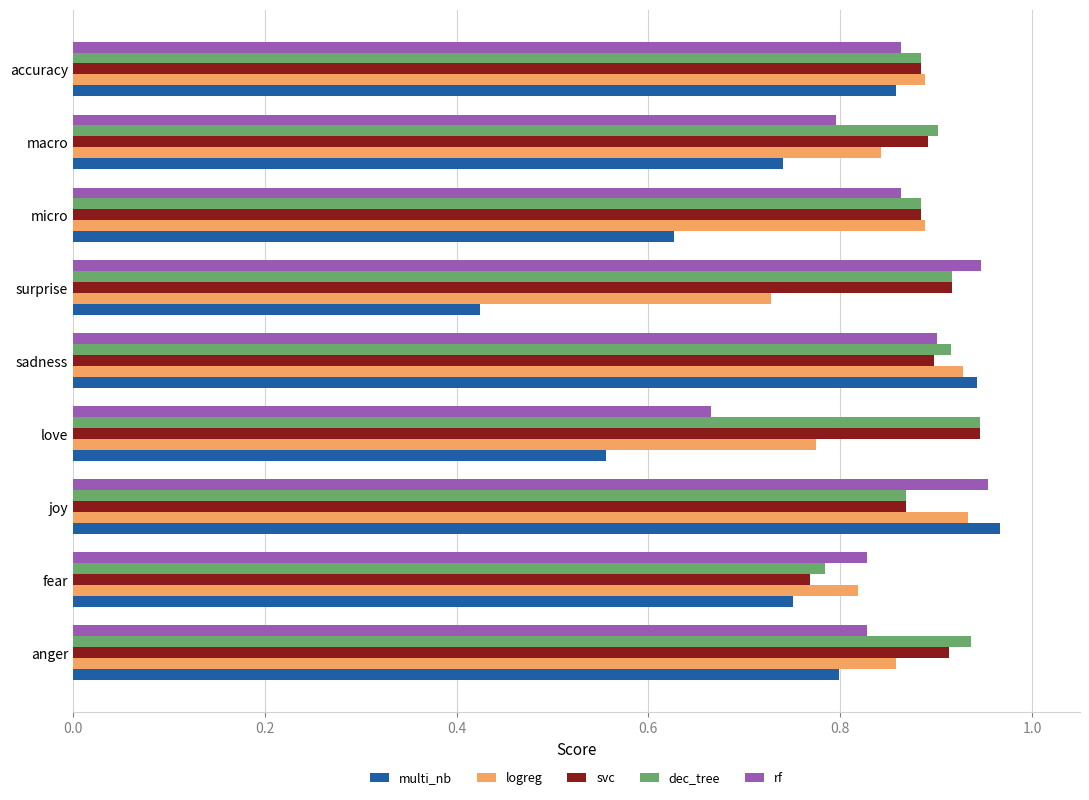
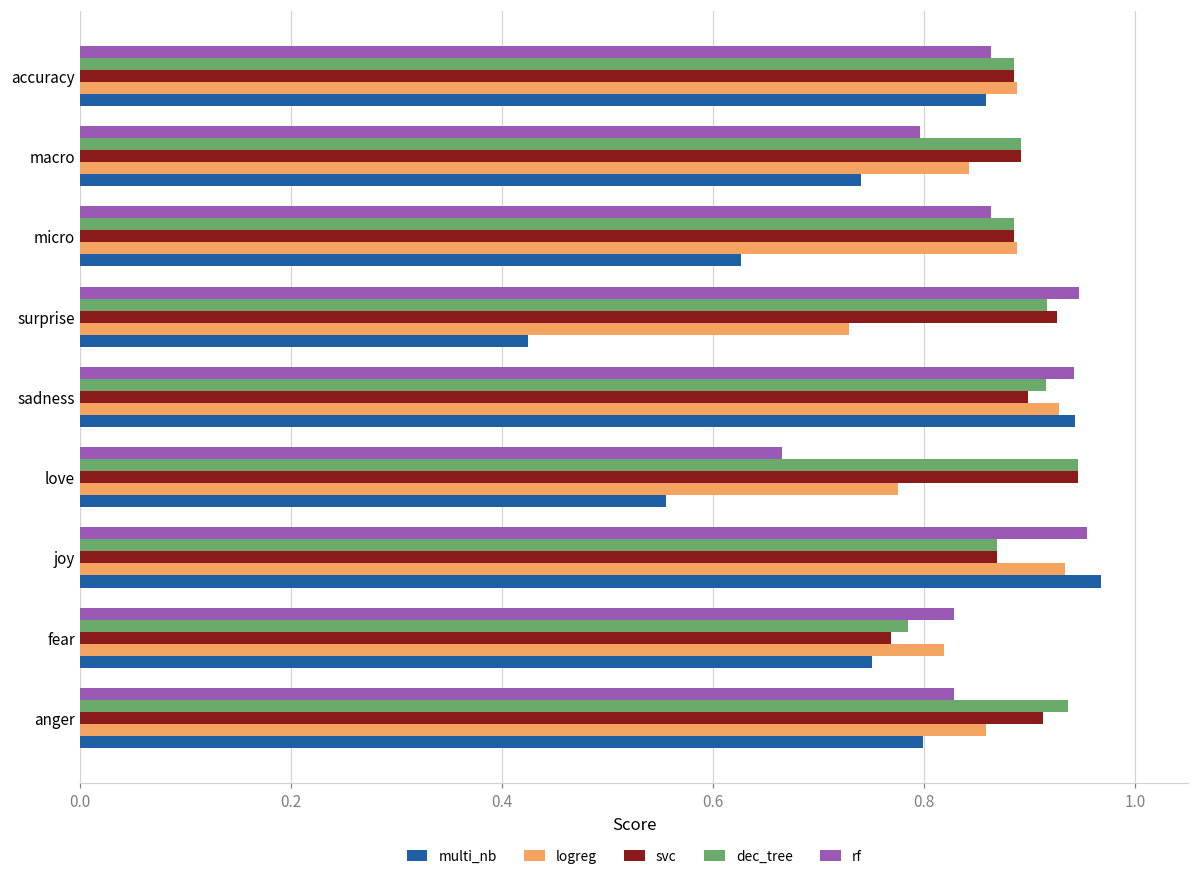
dec_tree, macro: 0.90 -> 0.89
svc, surprise: 0.92 -> 0.93
rf, sadness: 0.90 -> 0.94
